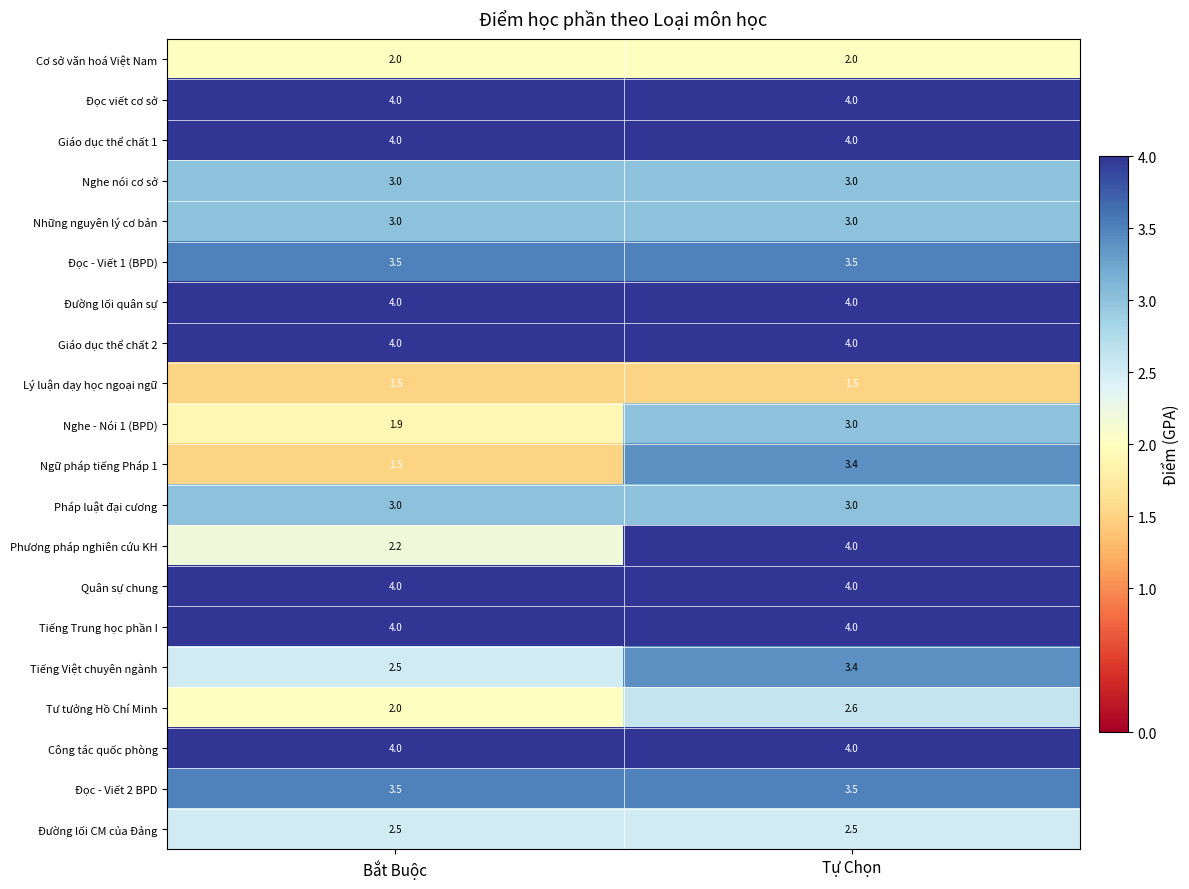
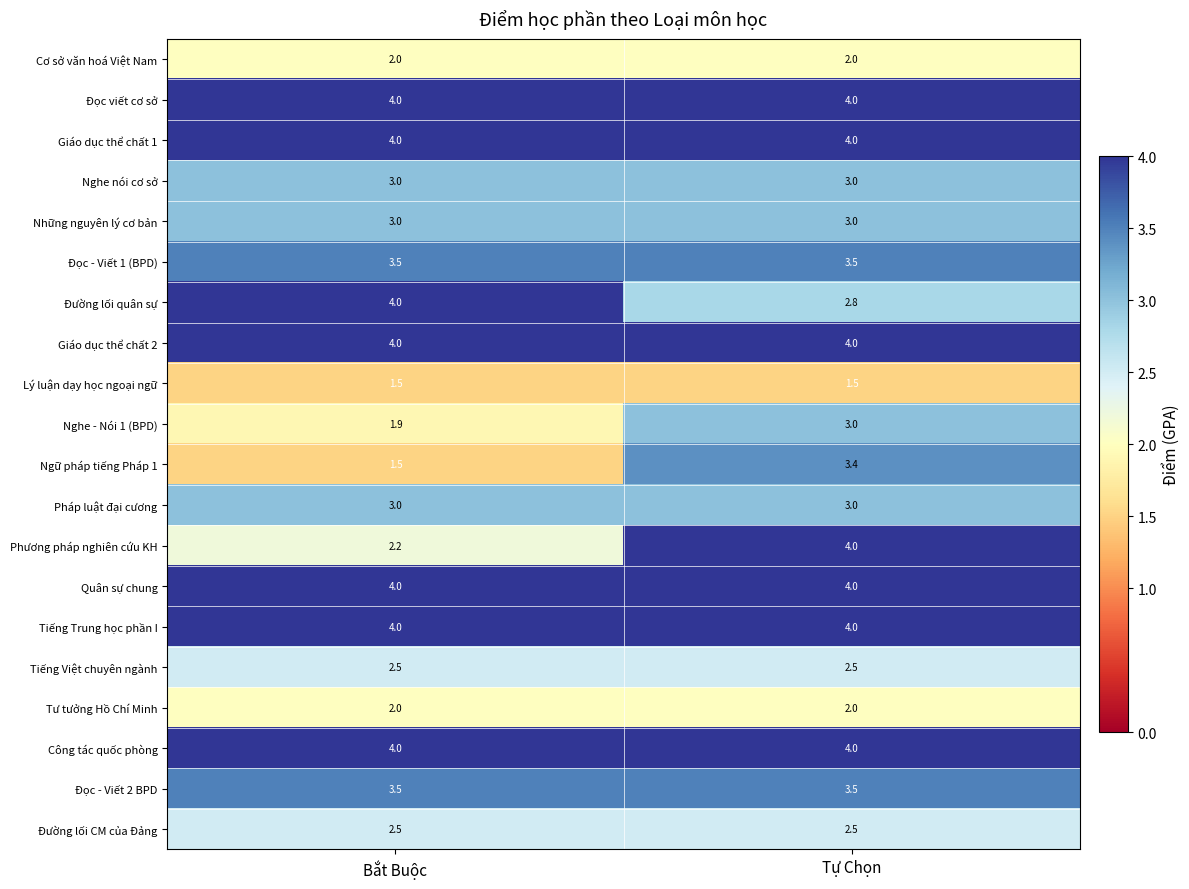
Đường lối quân sự, Tự Chọn: 4.0 -> 2.8
Tiếng Việt chuyên ngành, Tự Chọn: 3.4 -> 2.5
Tư tưởng Hồ Chí Minh, Tự Chọn: 2.6 -> 2.0
